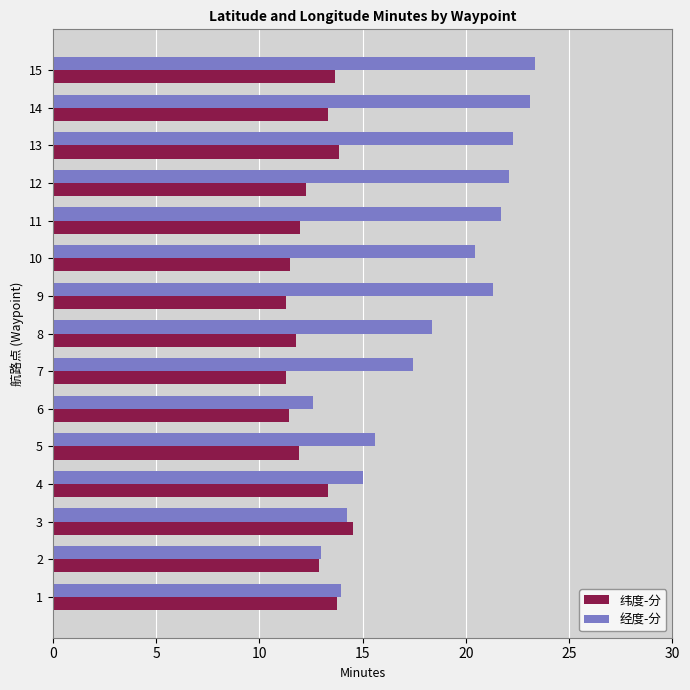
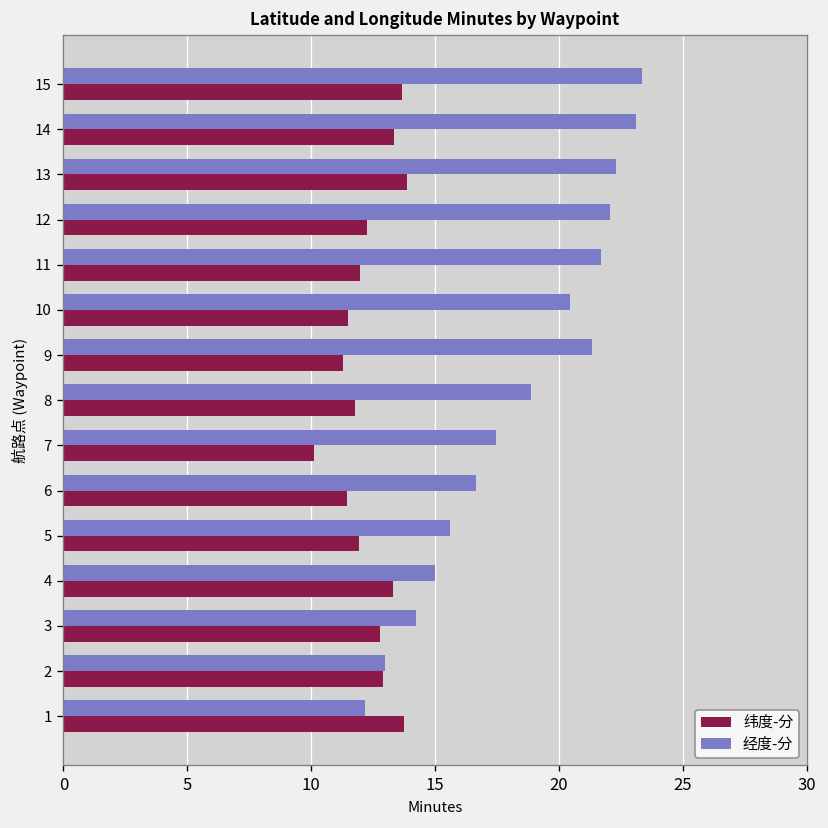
经度-分, 8: 18.4 -> 18.9
纬度-分, 7: 11.3 -> 10.1
经度-分, 6: 12.6 -> 16.7
纬度-分, 3: 14.6 -> 12.8
经度-分, 1: 14.0 -> 12.2
